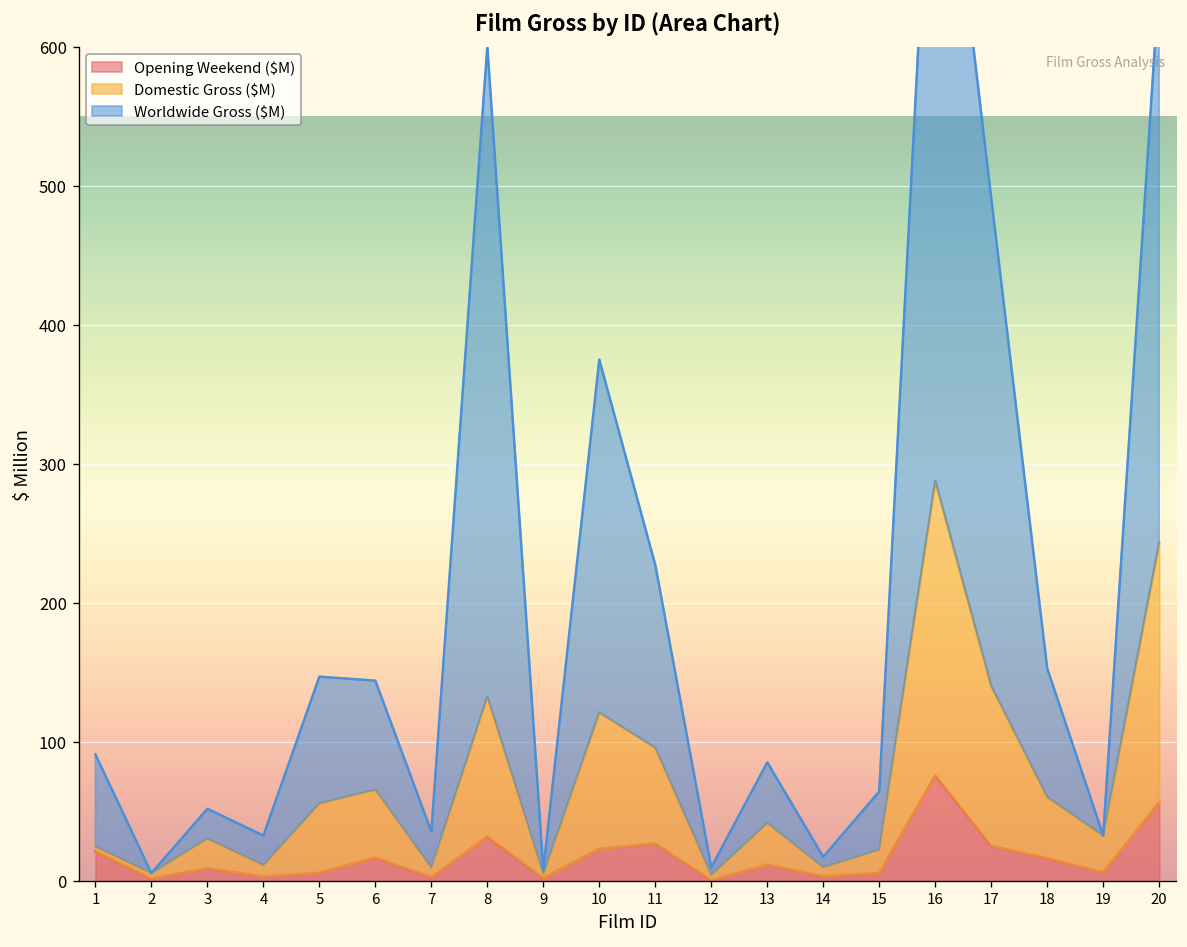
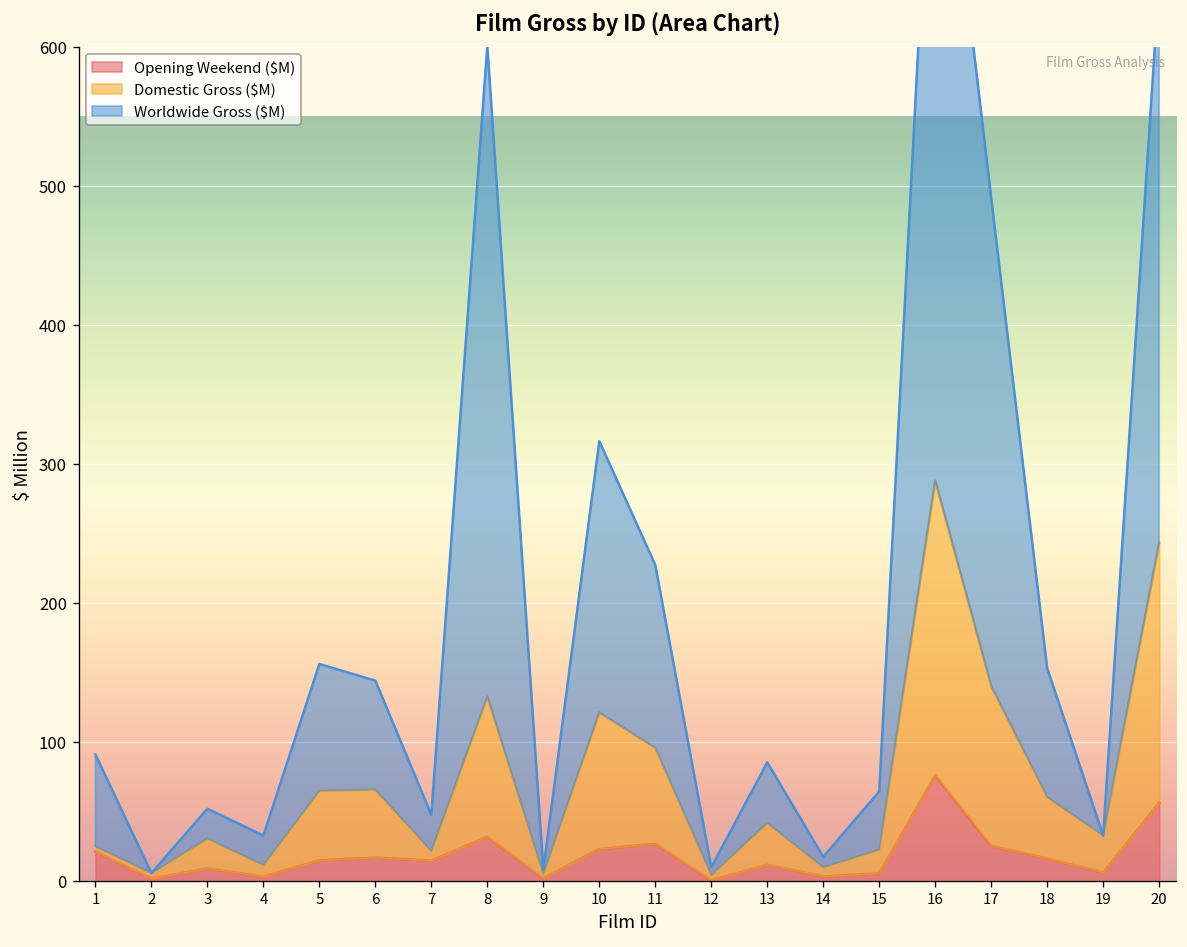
Opening Weekend ($M), 5: 6 -> 15
Opening Weekend ($M), 7: 3 -> 15
Worldwide Gross ($M), 10: 254 -> 195
